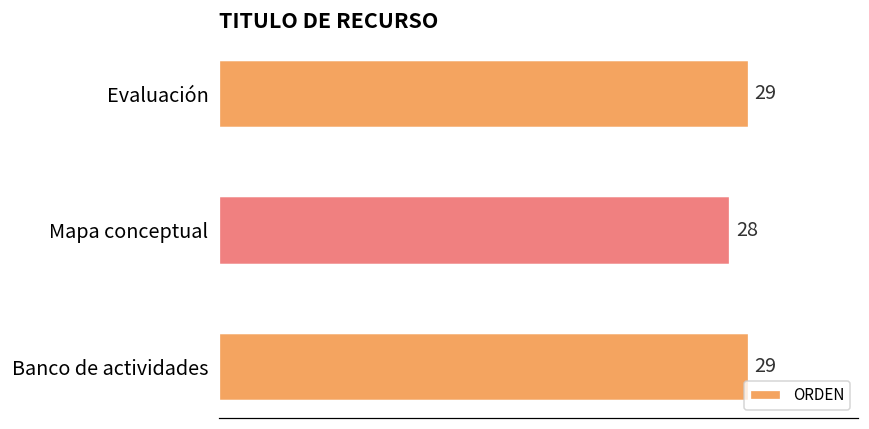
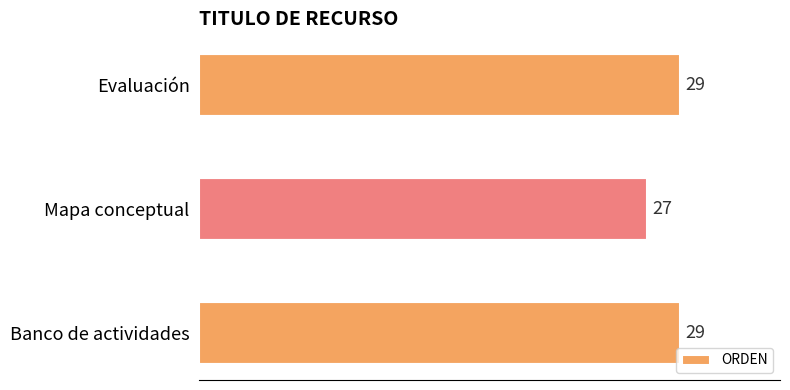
Mapa conceptual: 28 -> 27
